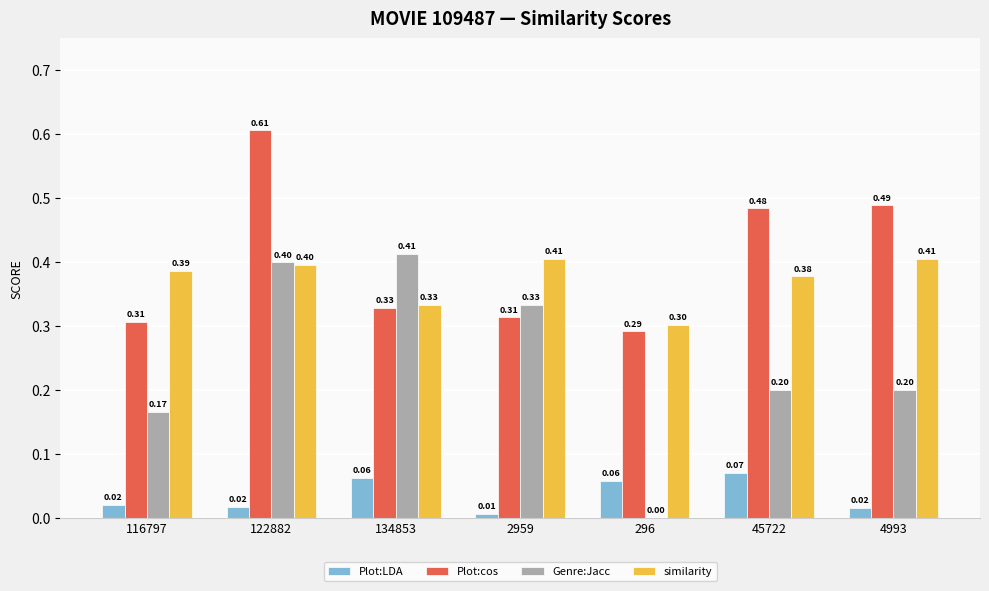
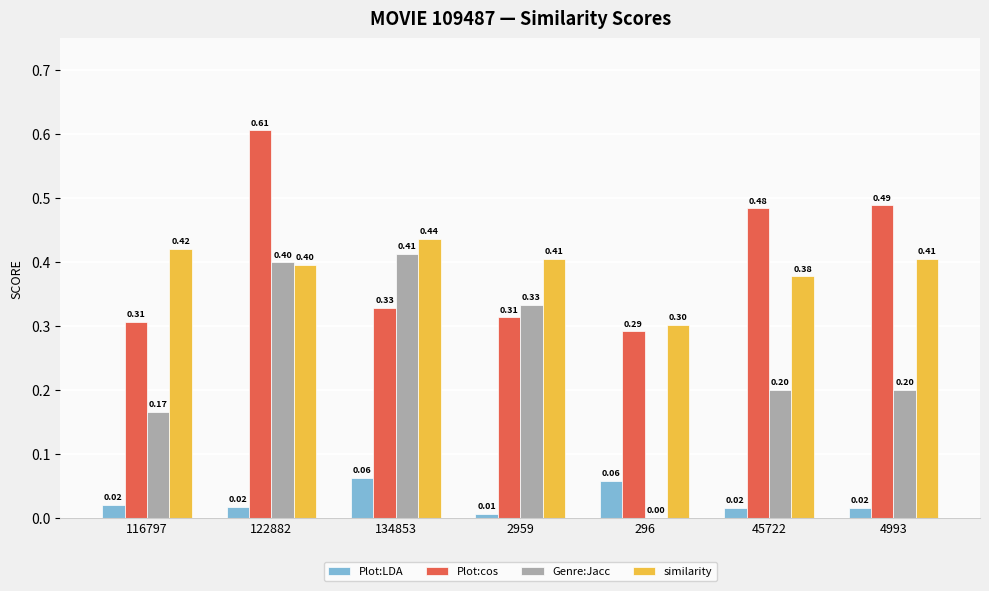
similarity, 116797: 0.39 -> 0.42
similarity, 134853: 0.33 -> 0.44
Plot:LDA, 45722: 0.07 -> 0.02
